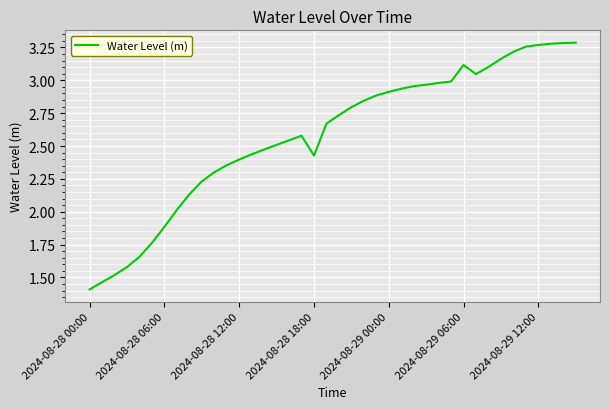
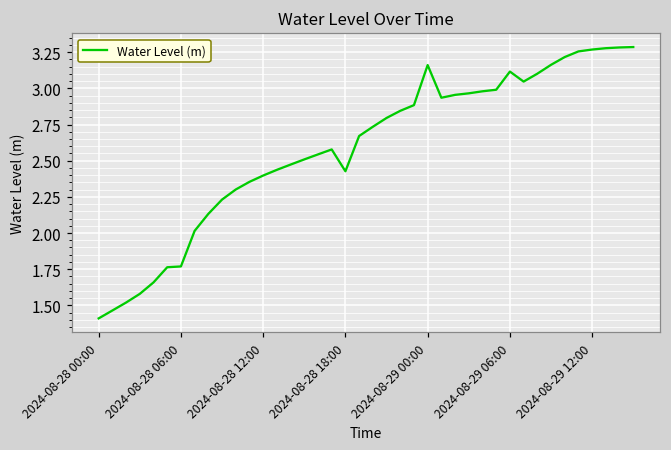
2024-08-28 06:00: 1.89 -> 1.77
2024-08-29 00:00: 2.91 -> 3.16
